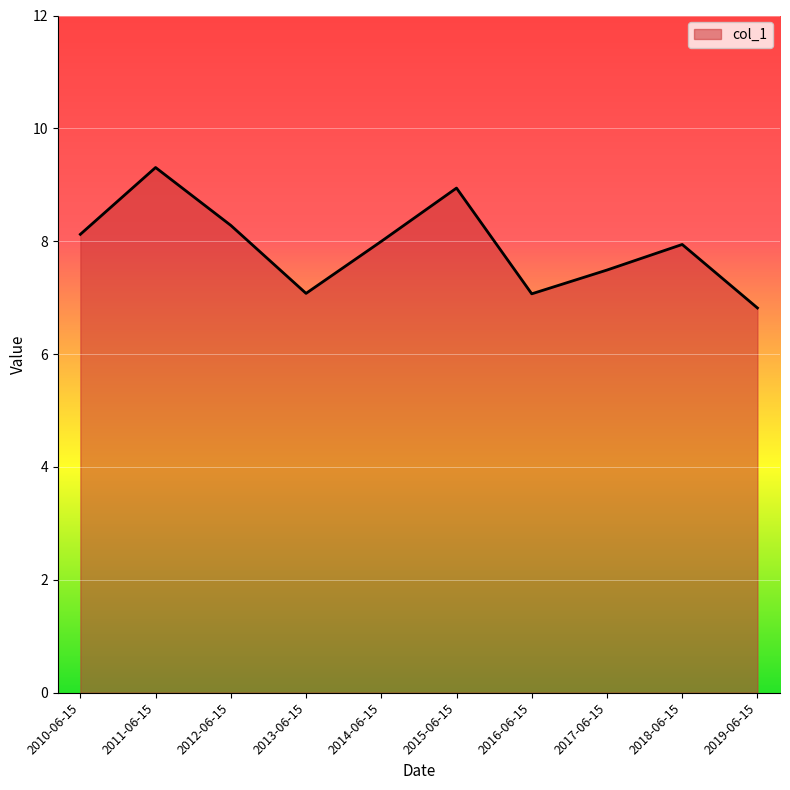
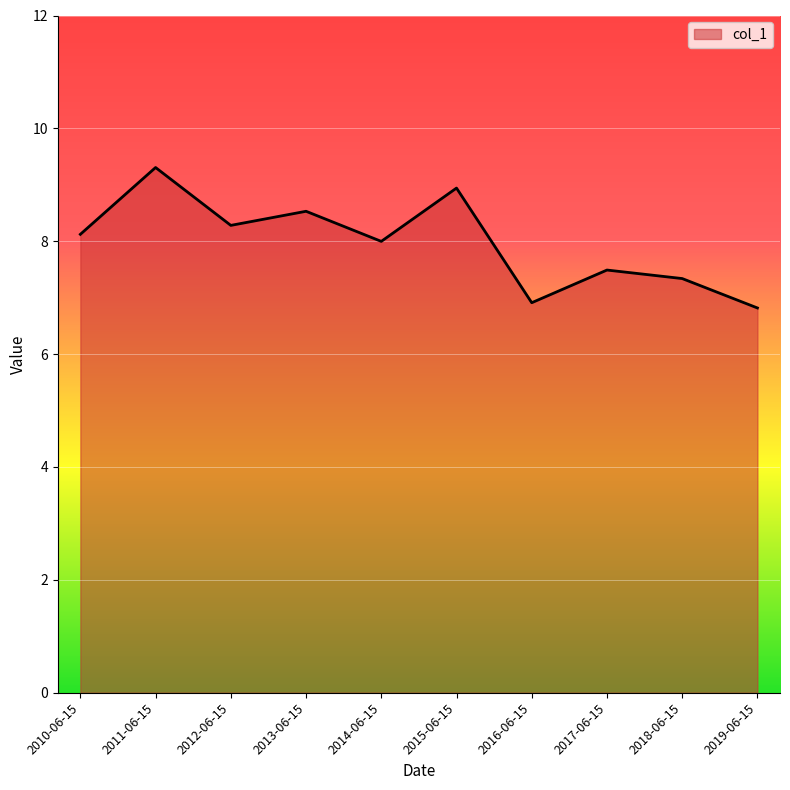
2013-06-15: 7.1 -> 8.5
2016-06-15: 7.1 -> 6.9
2018-06-15: 7.9 -> 7.3
